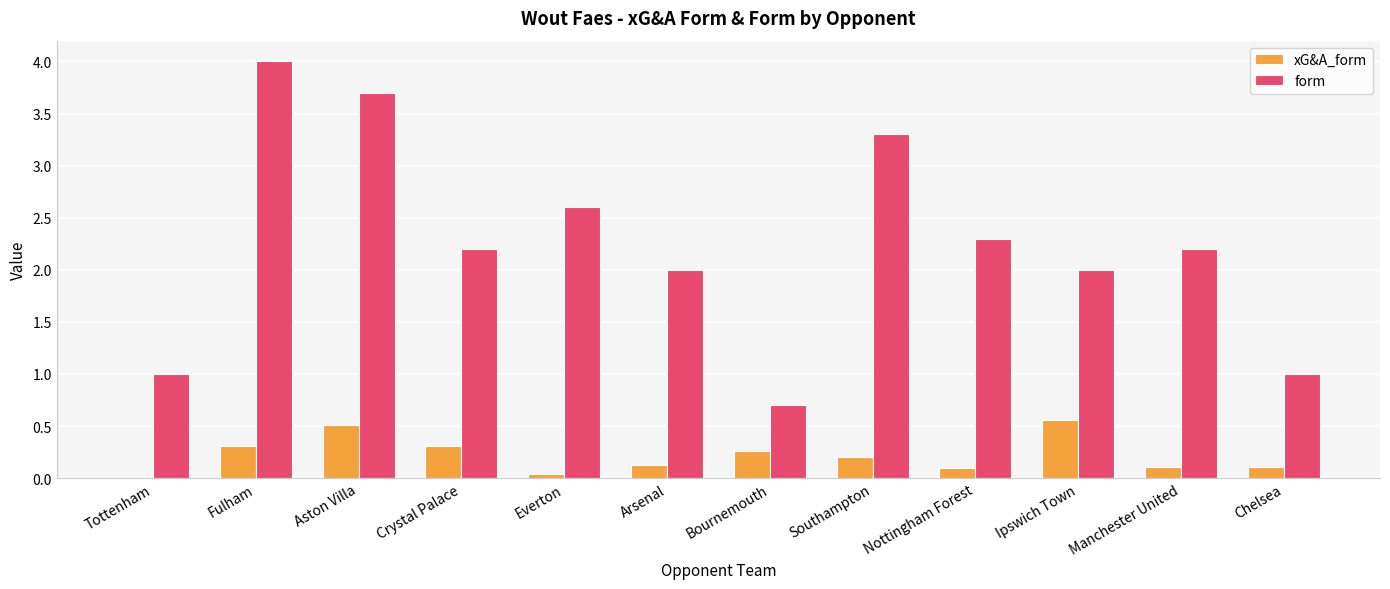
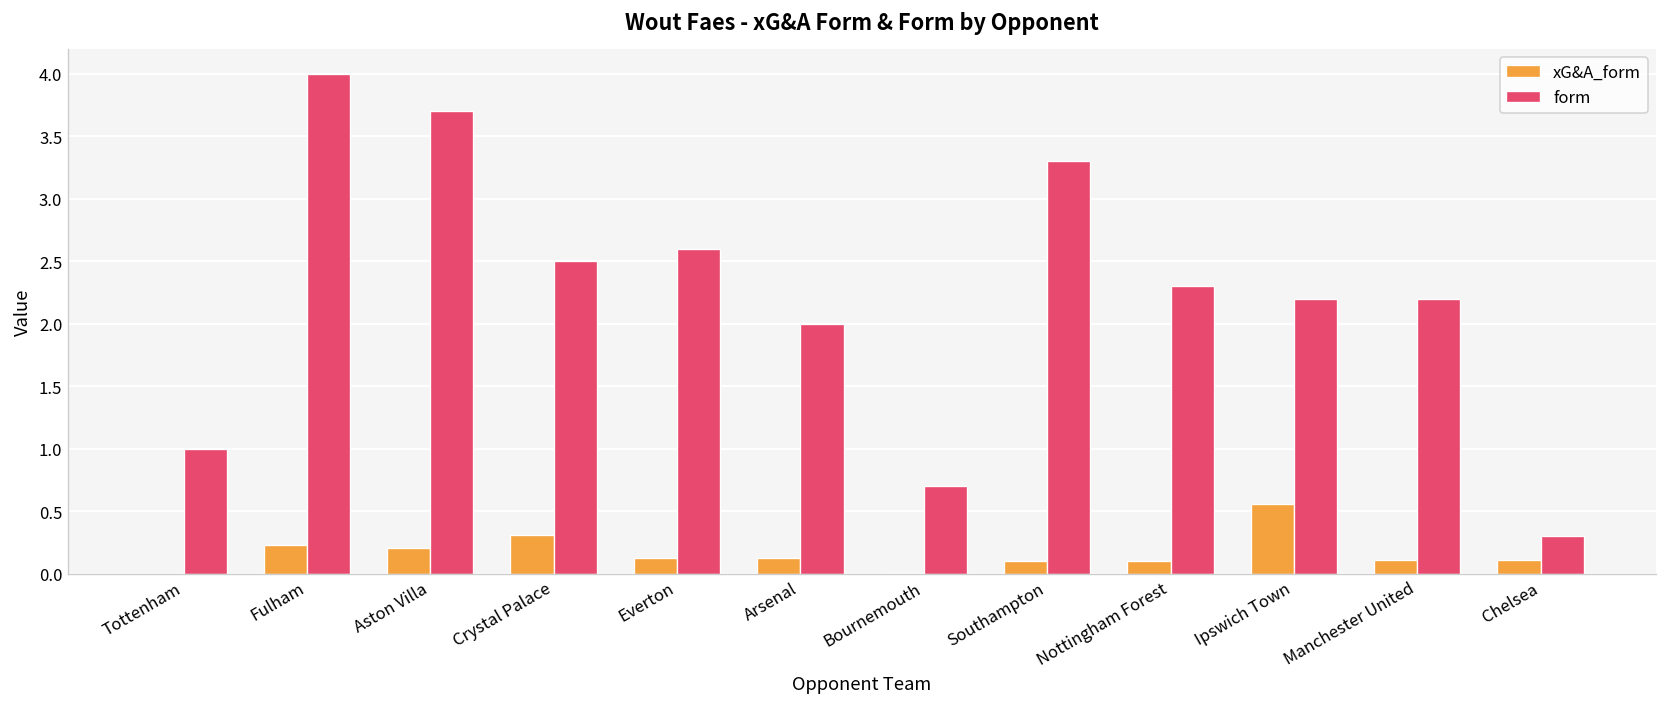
xG&A_form, Fulham: 0.31 -> 0.23
xG&A_form, Aston Villa: 0.51 -> 0.21
form, Crystal Palace: 2.2 -> 2.5
xG&A_form, Everton: 0.04 -> 0.13
xG&A_form, Bournemouth: 0.26 -> 0.01
xG&A_form, Southampton: 0.2 -> 0.1
form, Ipswich Town: 2.0 -> 2.2
form, Chelsea: 1.0 -> 0.3
